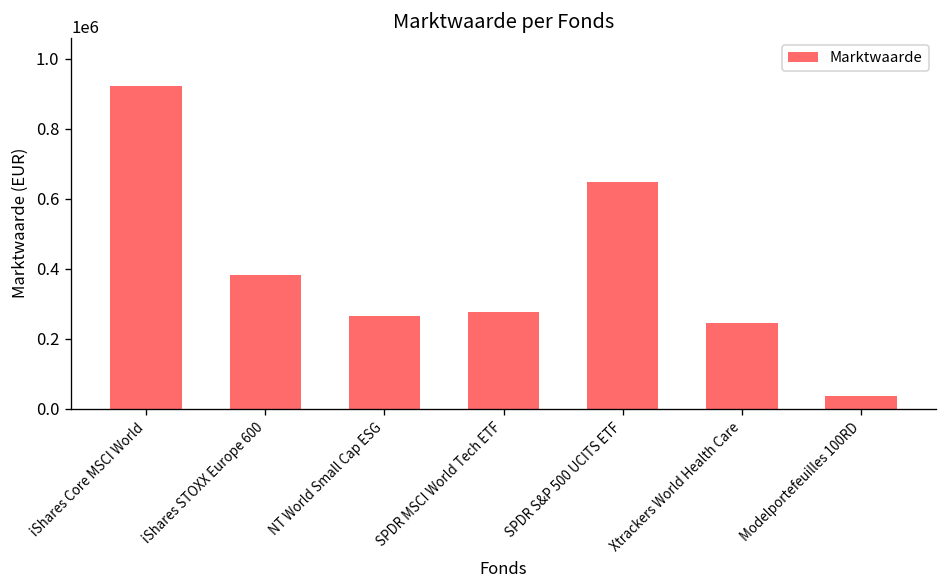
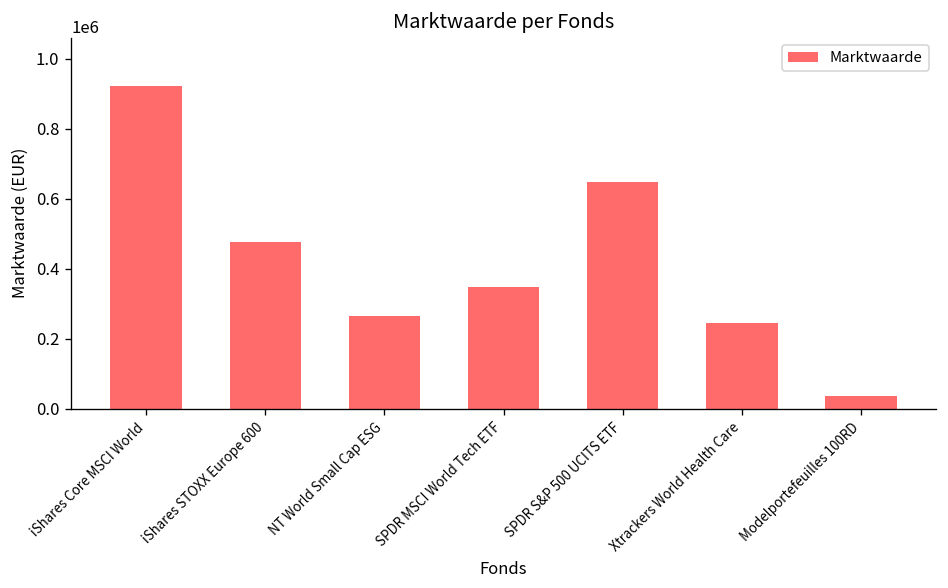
iShares STOXX Europe 600: 380000 -> 480000
SPDR MSCI World Tech ETF: 280000 -> 350000
